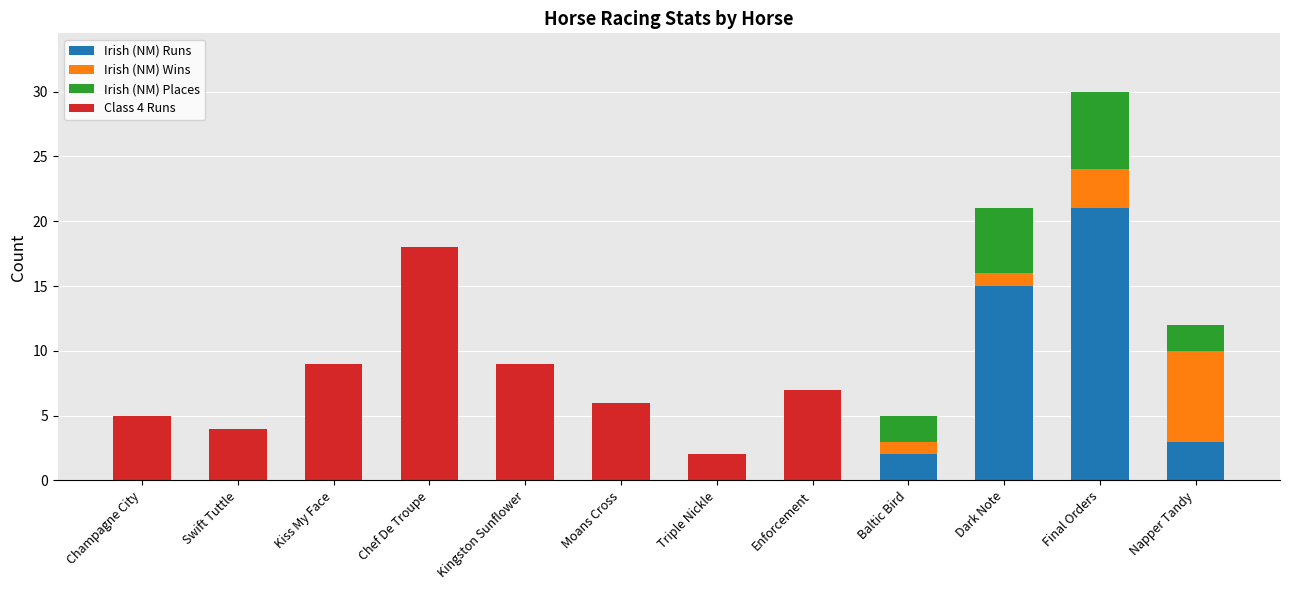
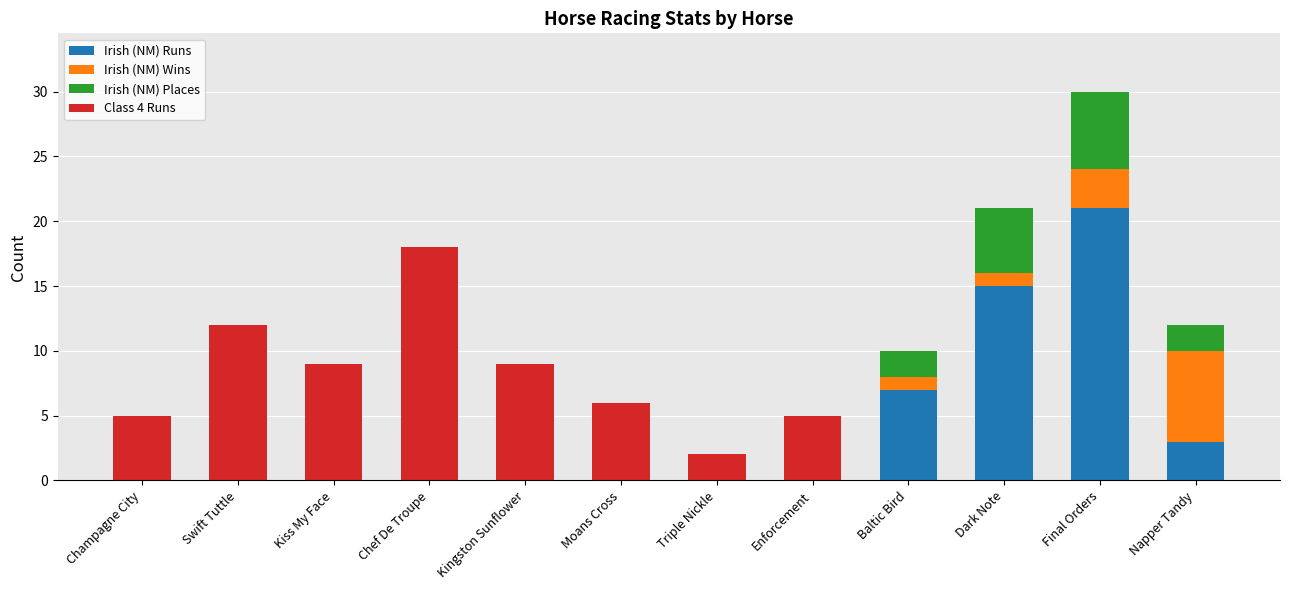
Class 4 Runs, Swift Tuttle: 4 -> 12
Class 4 Runs, Enforcement: 7 -> 5
Irish (NM) Runs, Baltic Bird: 2 -> 7
